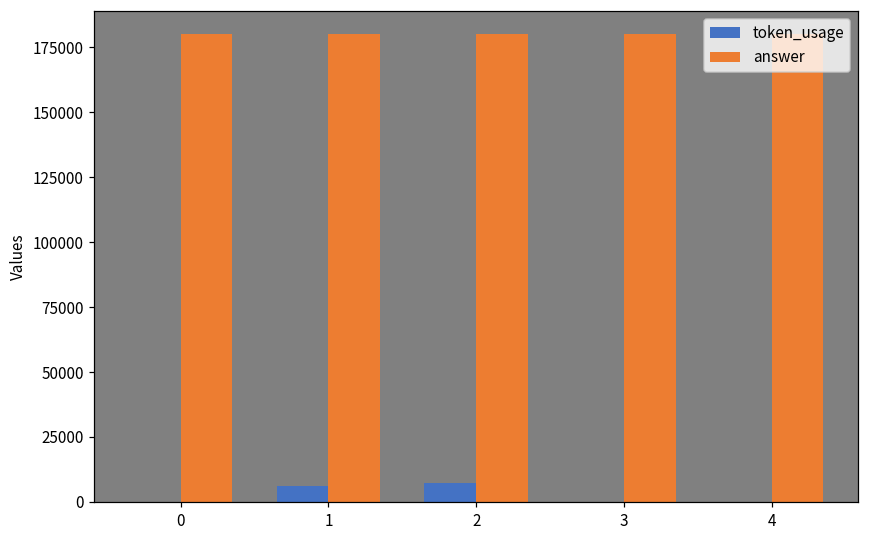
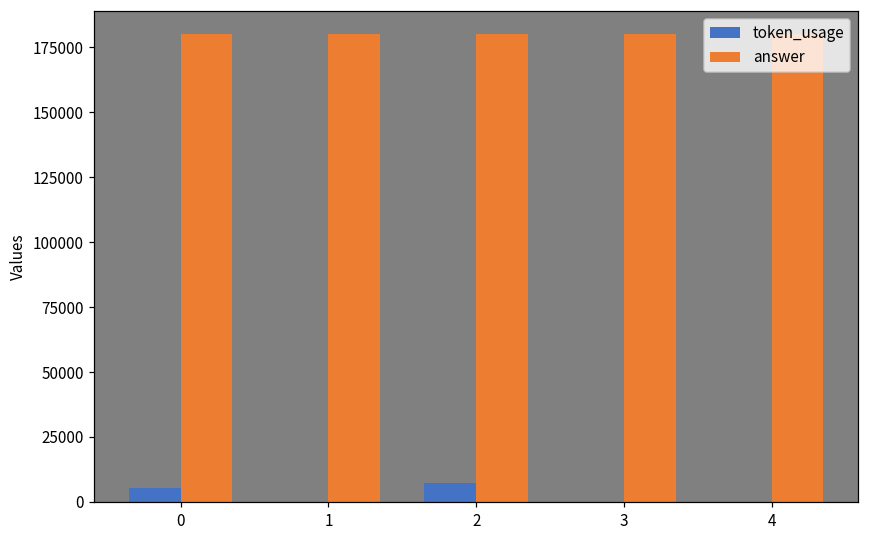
token_usage, 0: 0 -> 5000
token_usage, 1: 6000 -> 0
